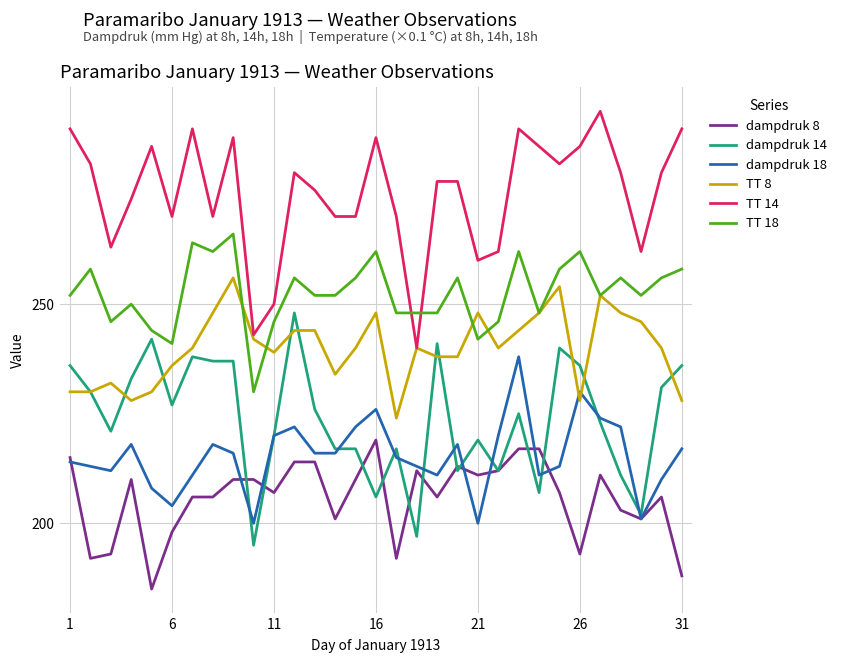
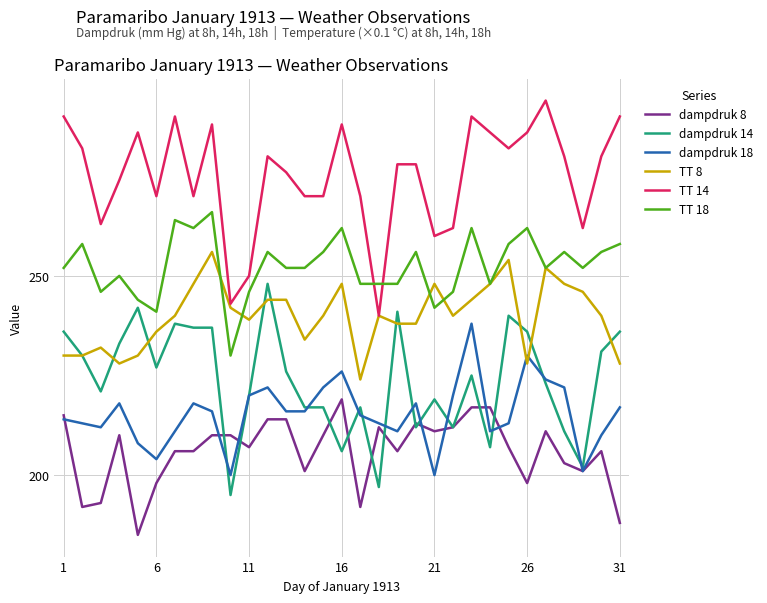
dampdruk 8, 26: 193 -> 198
